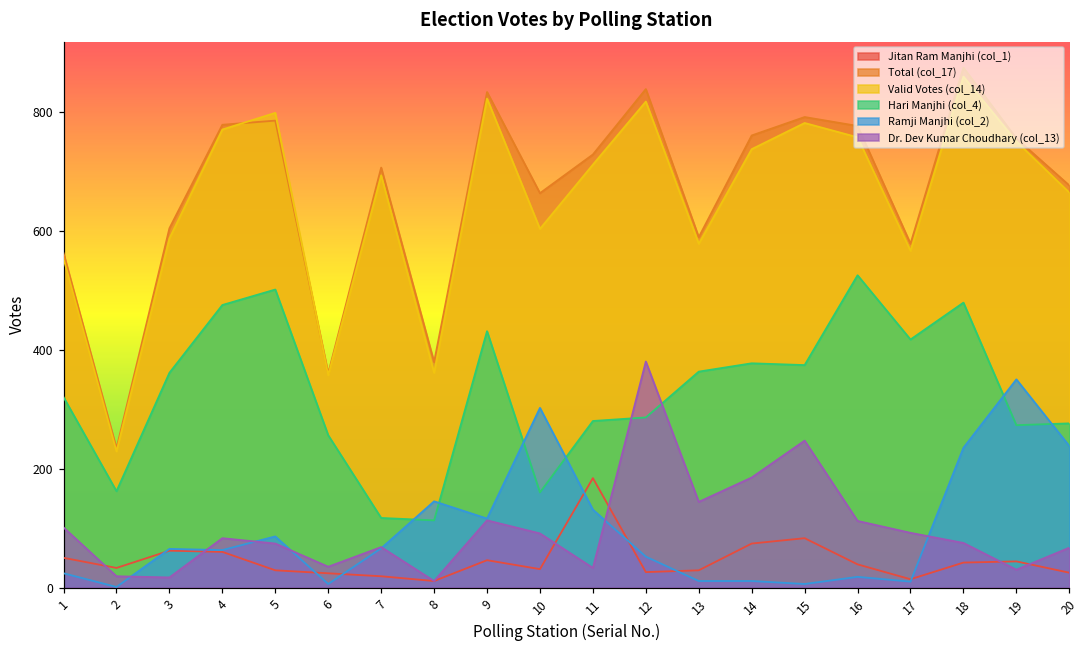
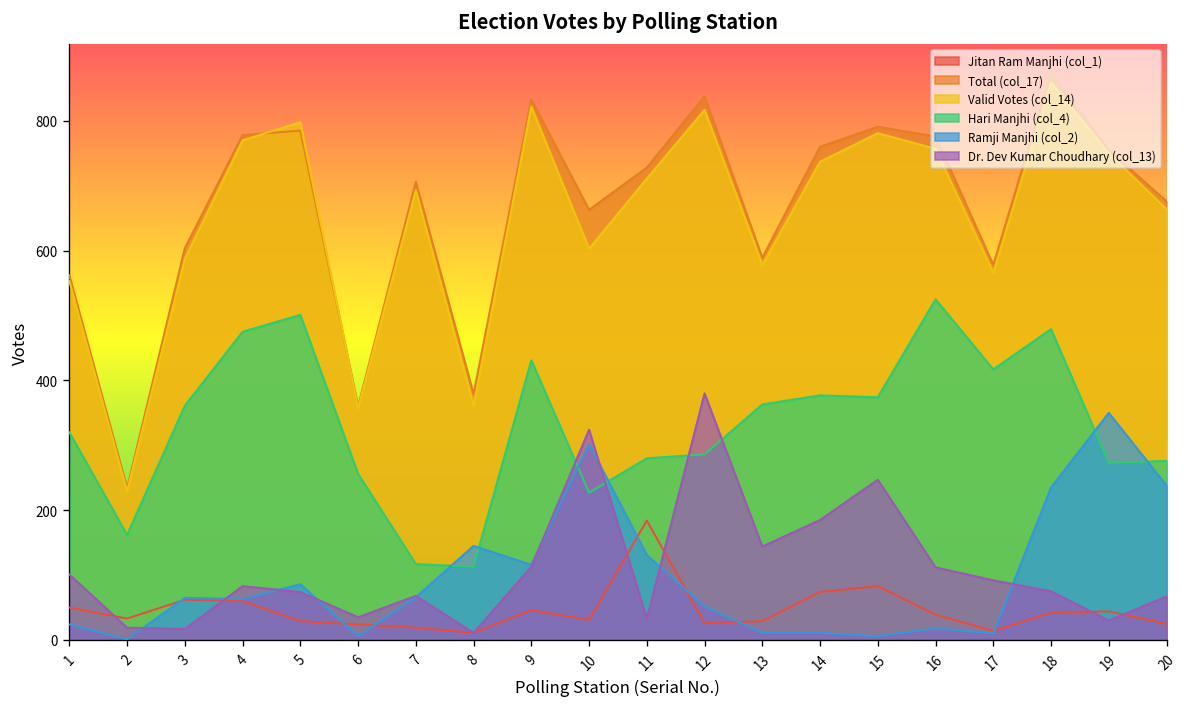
Hari Manjhi (col_4), 10: 160 -> 230
Dr. Dev Kumar Choudhary (col_13), 10: 90 -> 320
